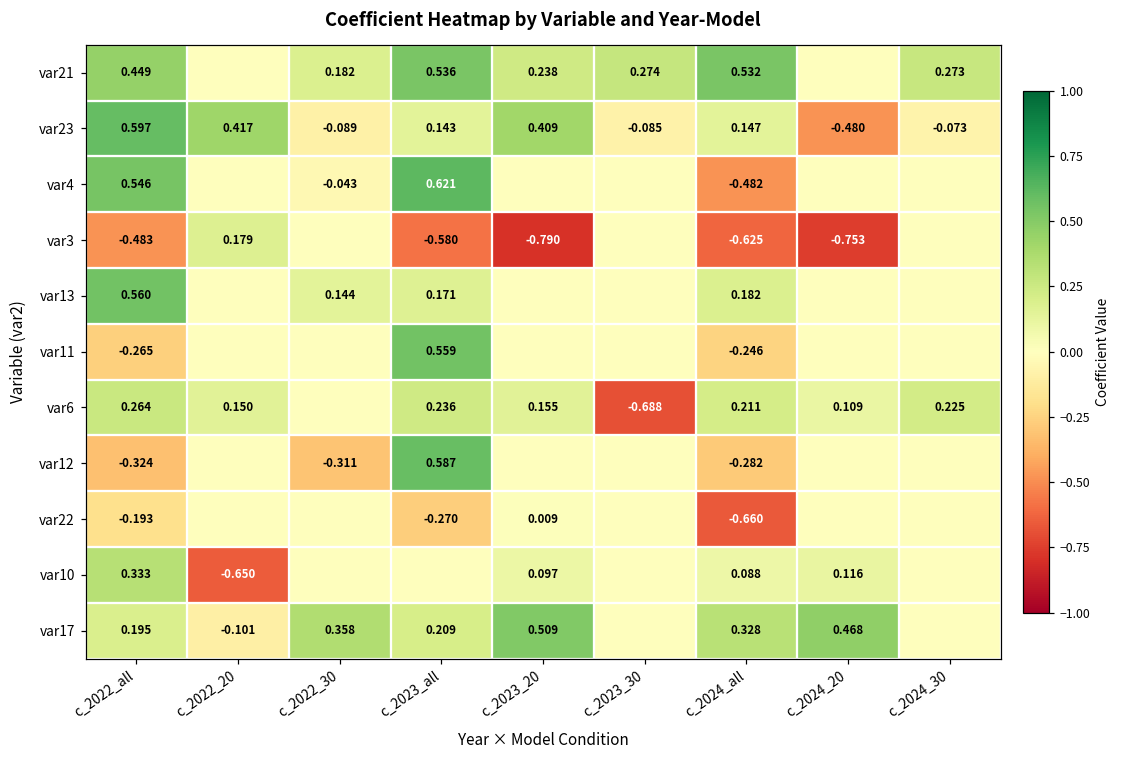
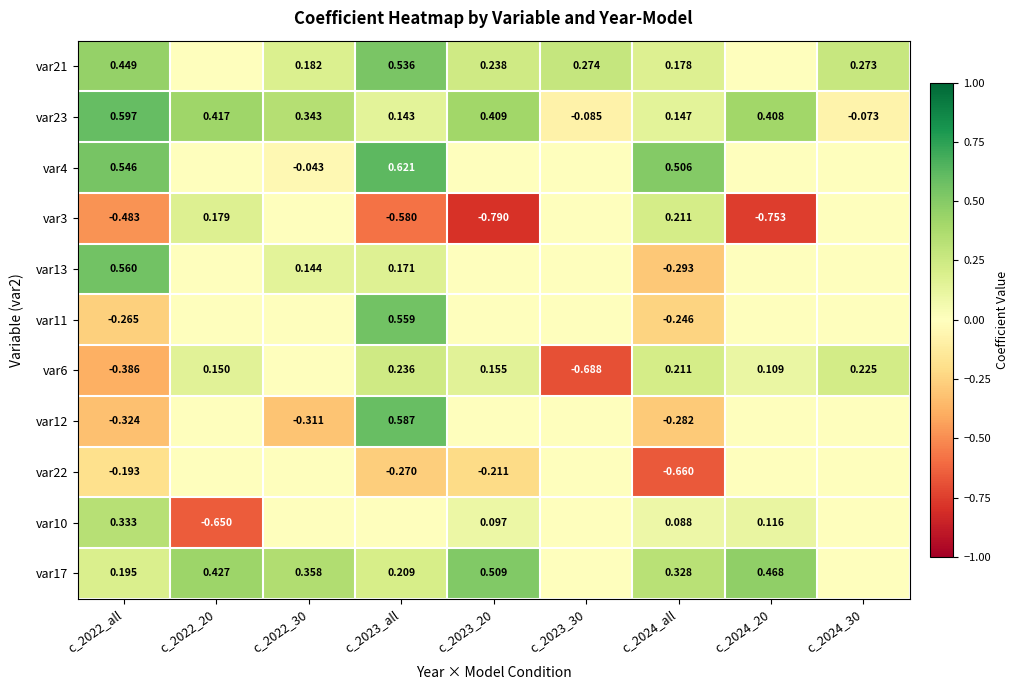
var21, c_2024_all: 0.532 -> 0.178
var23, c_2022_30: -0.089 -> 0.343
var23, c_2024_20: -0.480 -> 0.408
var4, c_2024_all: -0.482 -> 0.506
var3, c_2024_all: -0.625 -> 0.211
var13, c_2024_all: 0.182 -> -0.293
var6, c_2022_all: 0.264 -> -0.386
var22, c_2023_20: 0.009 -> -0.211
var17, c_2022_20: -0.101 -> 0.427
